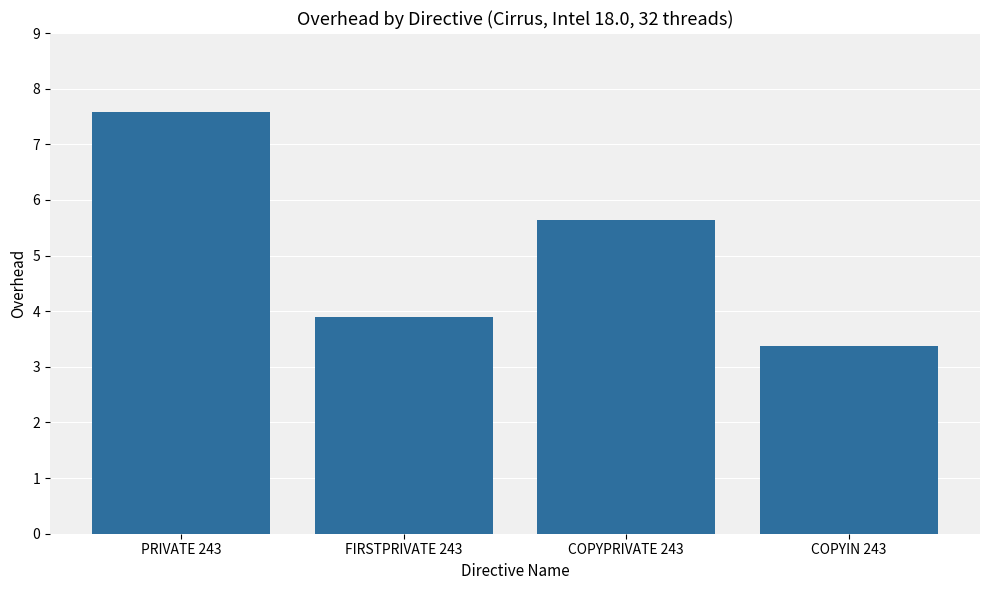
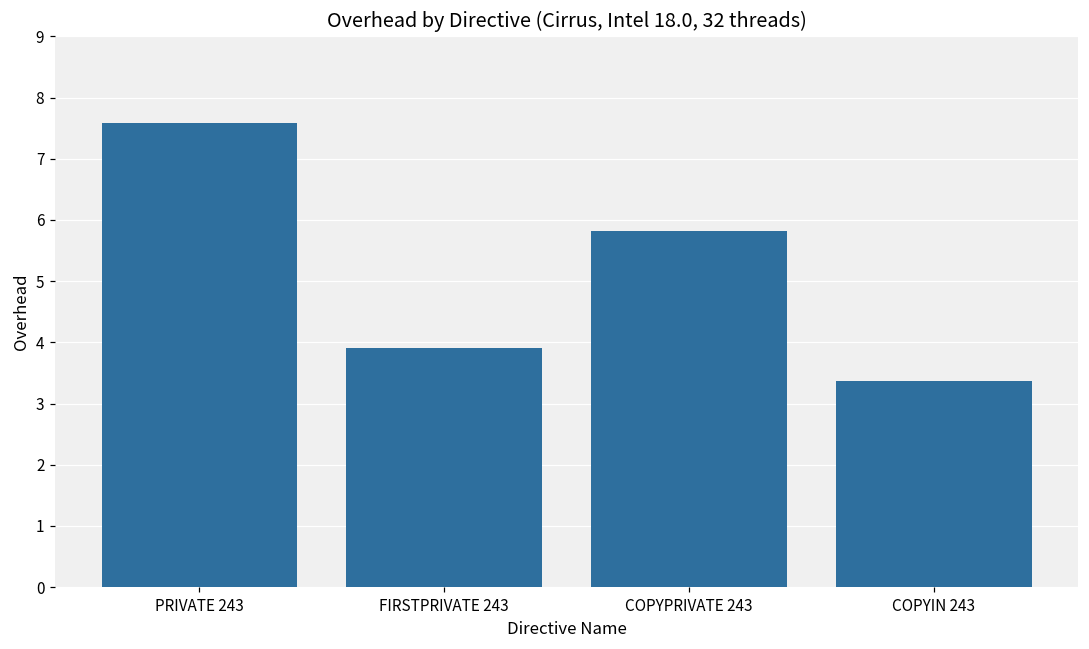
COPYPRIVATE 243: 5.6 -> 5.8
